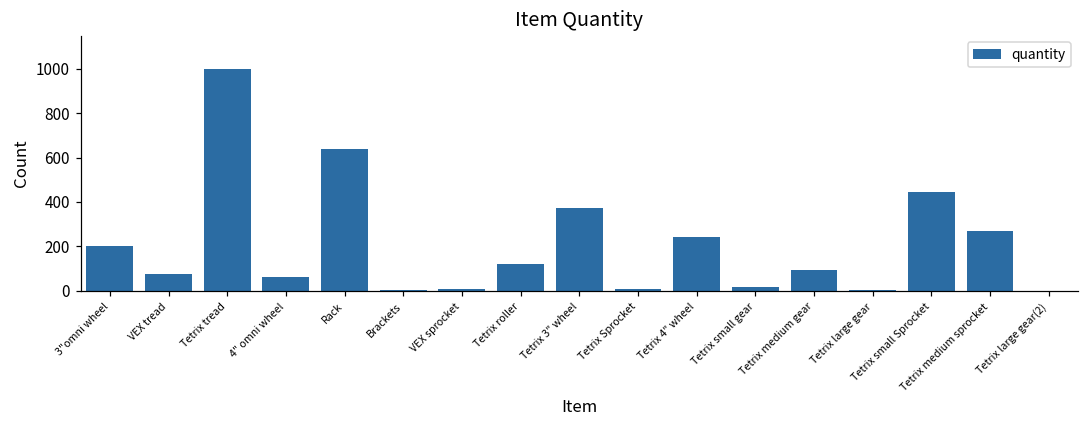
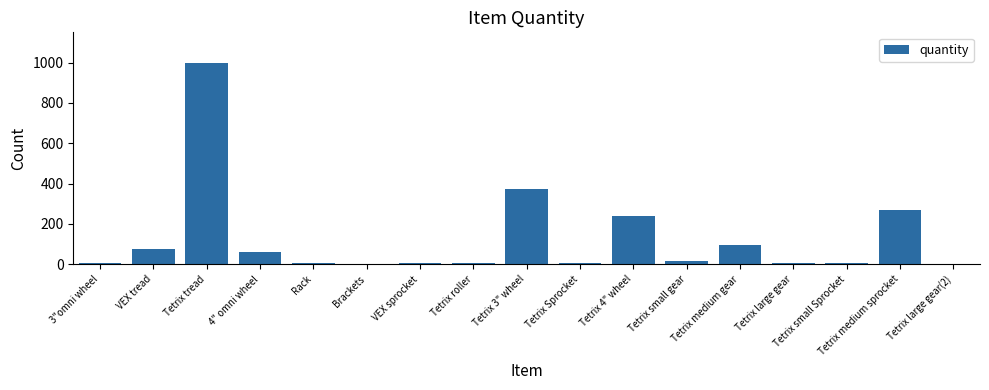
3"omni wheel: 200 -> 10
Rack: 640 -> 10
Tetrix roller: 120 -> 10
Tetrix small Sprocket: 450 -> 0
